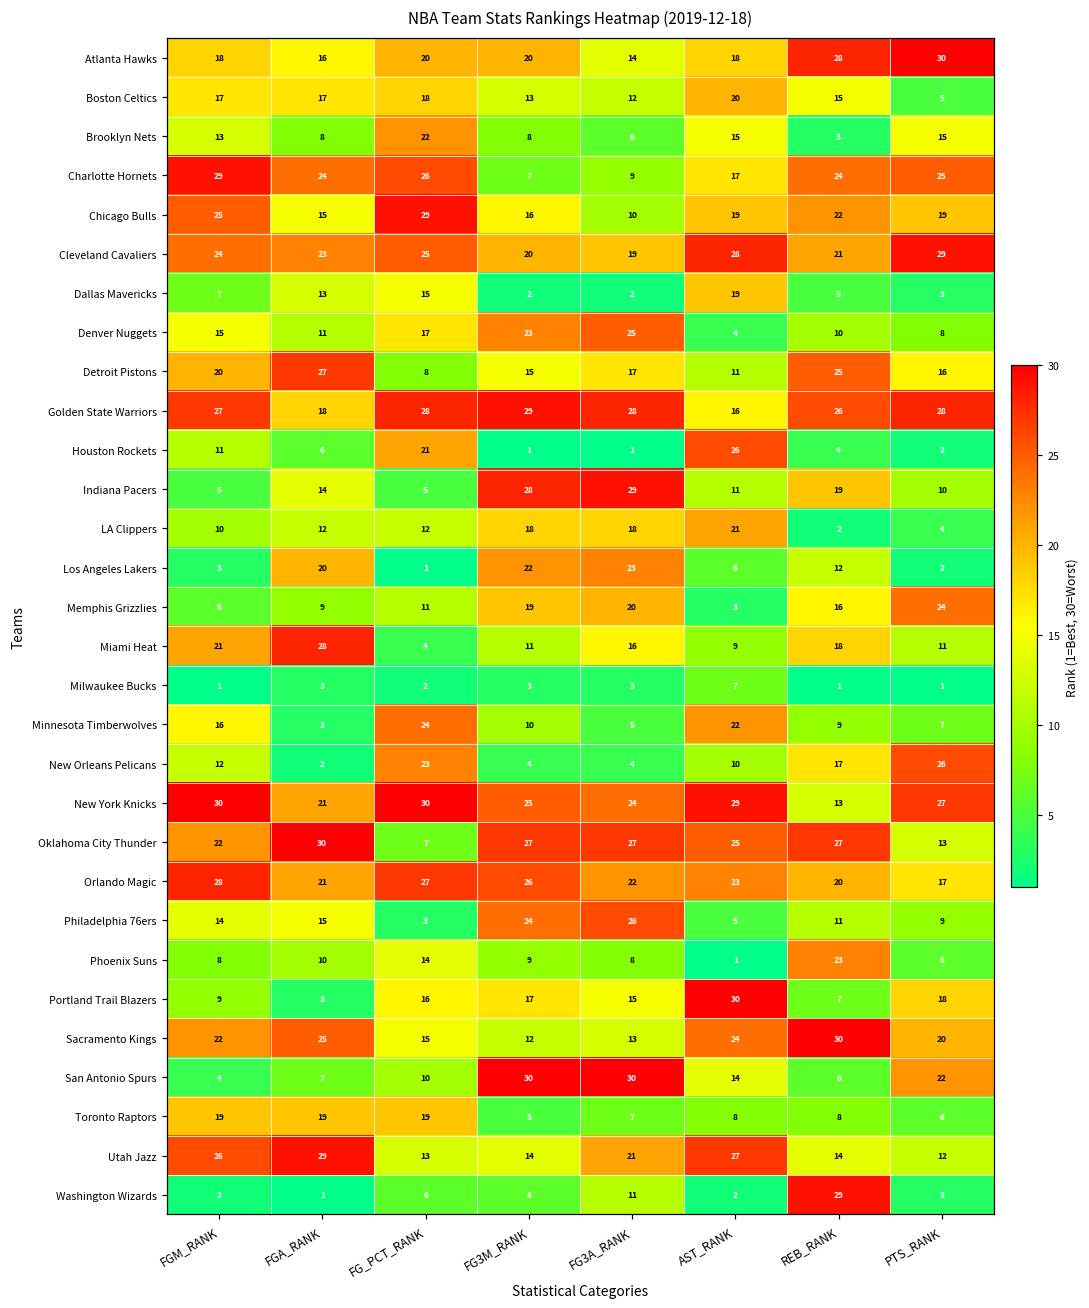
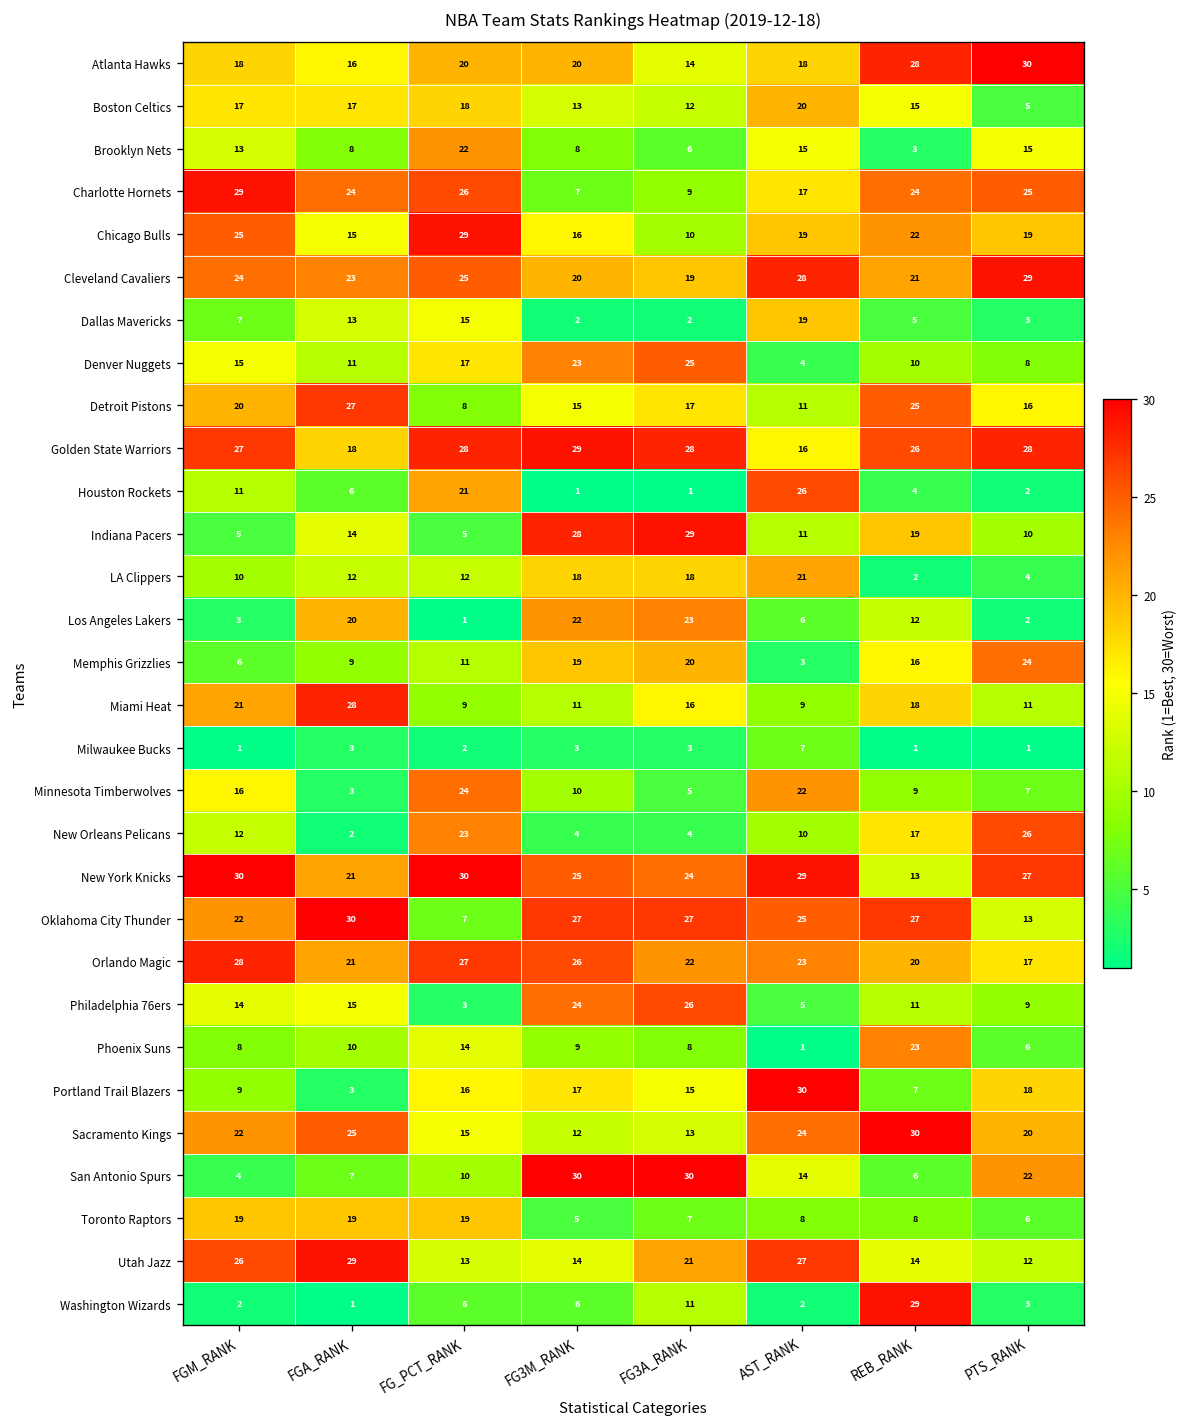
Miami Heat, FG_PCT_RANK: 4 -> 9
